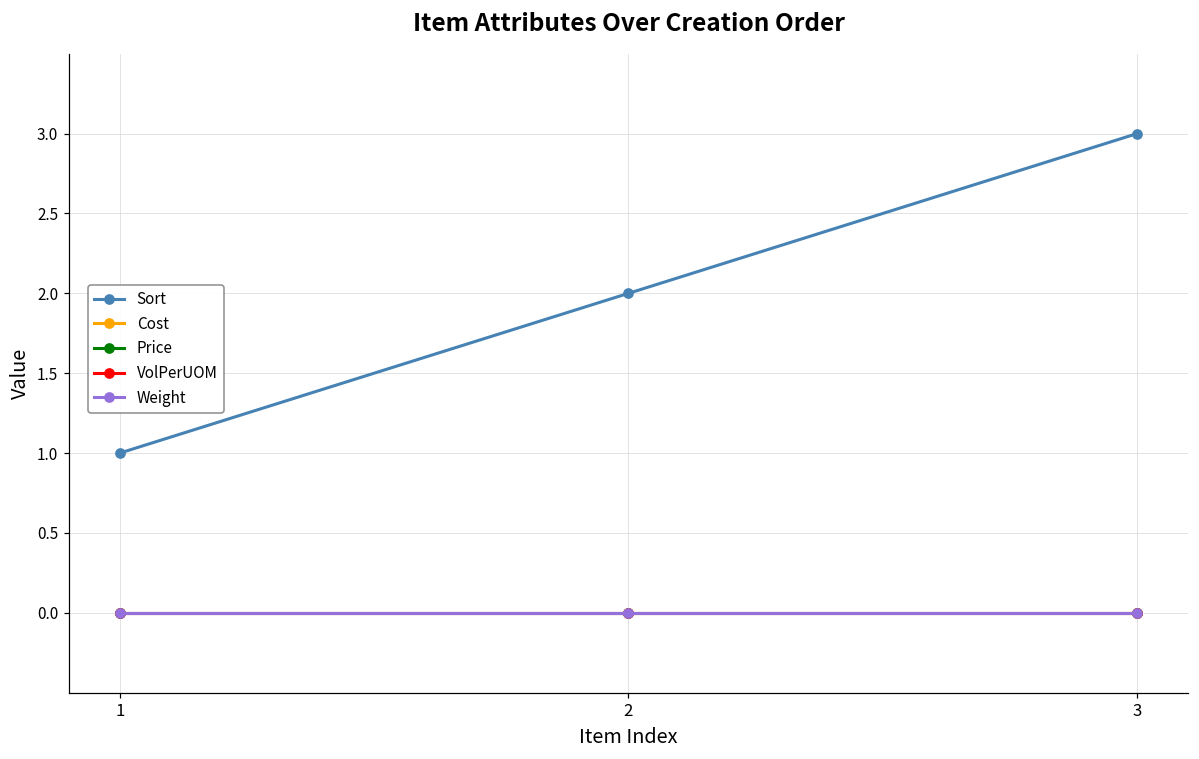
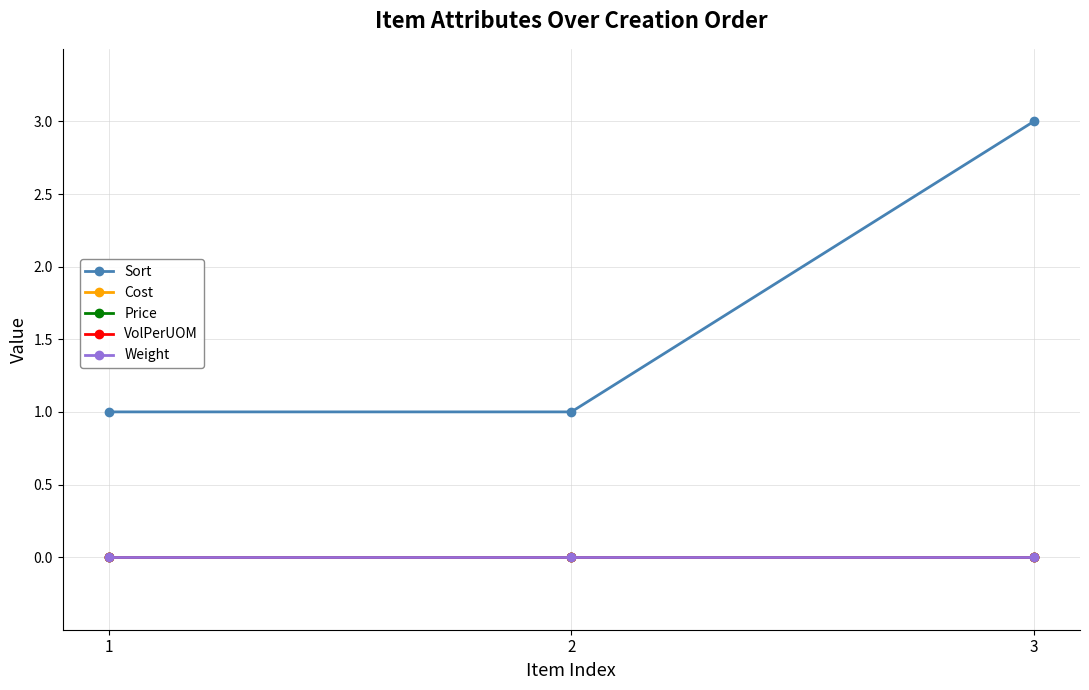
Sort, 2: 2 -> 1
